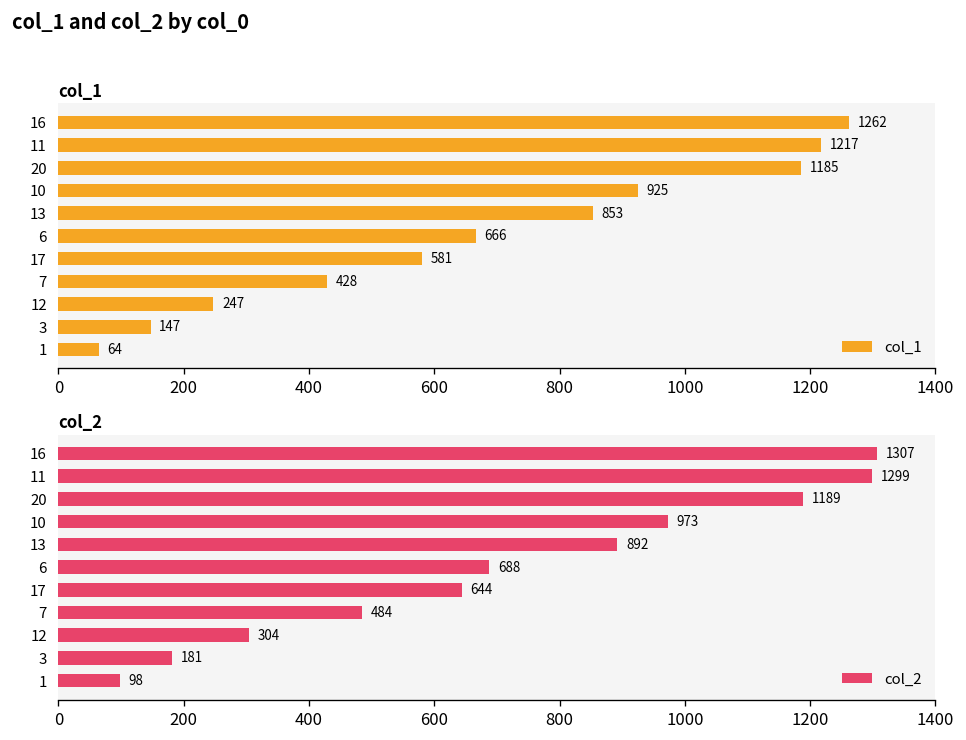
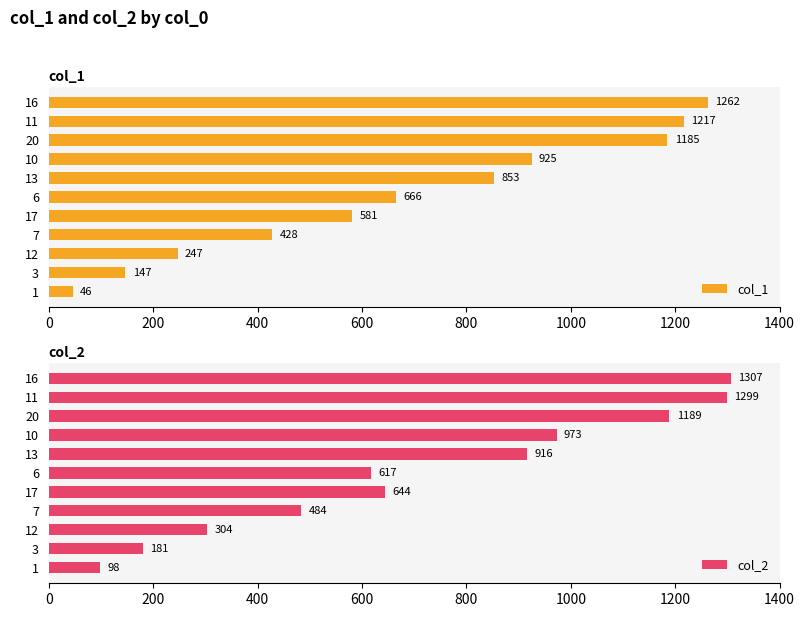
col_1, 1: 64 -> 46
col_2, 13: 892 -> 916
col_2, 6: 688 -> 617
